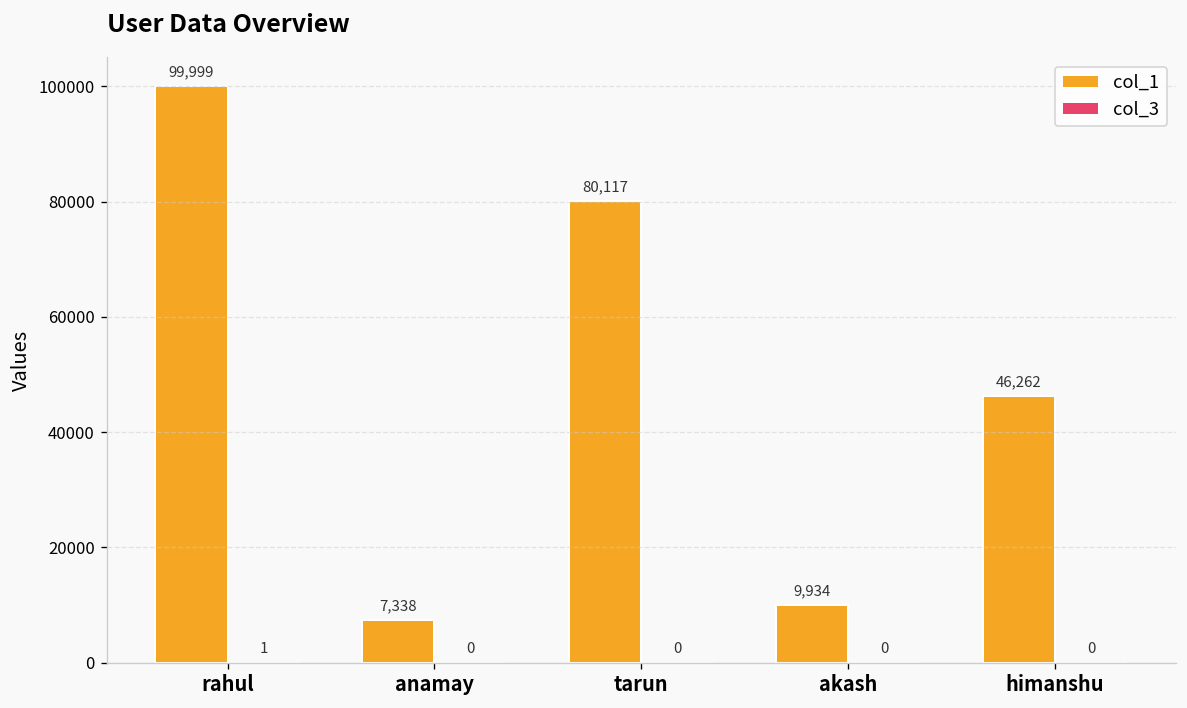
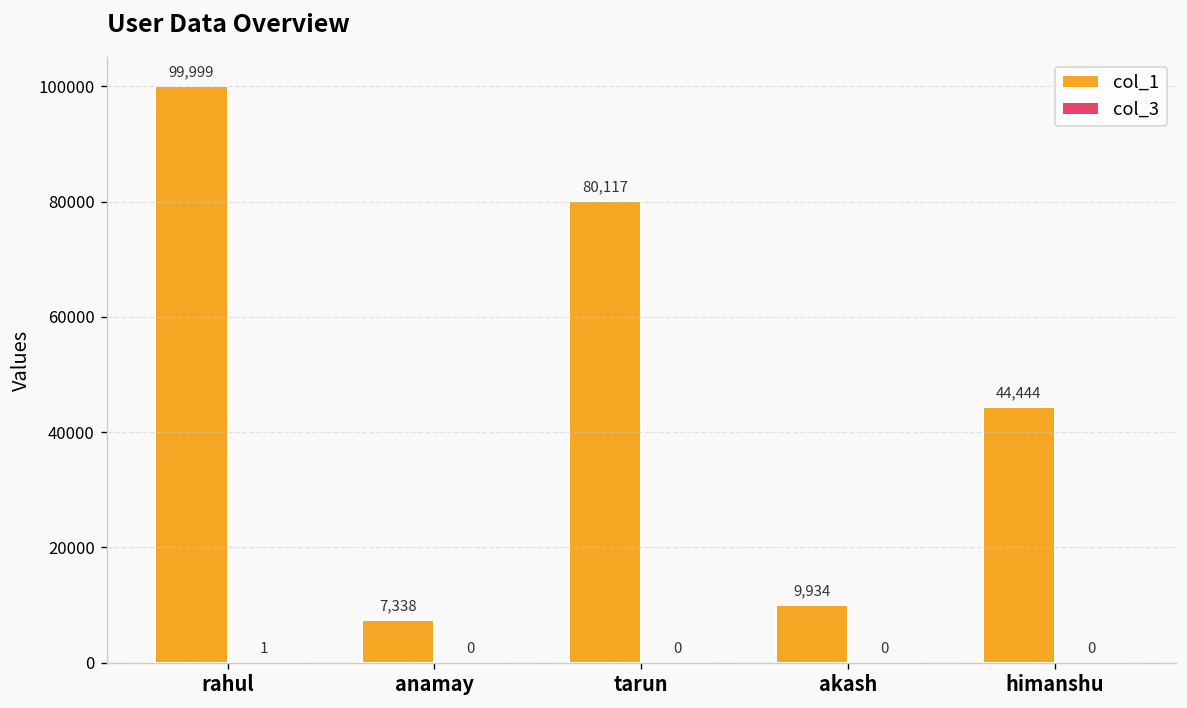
col_1, himanshu: 46,262 -> 44,444
